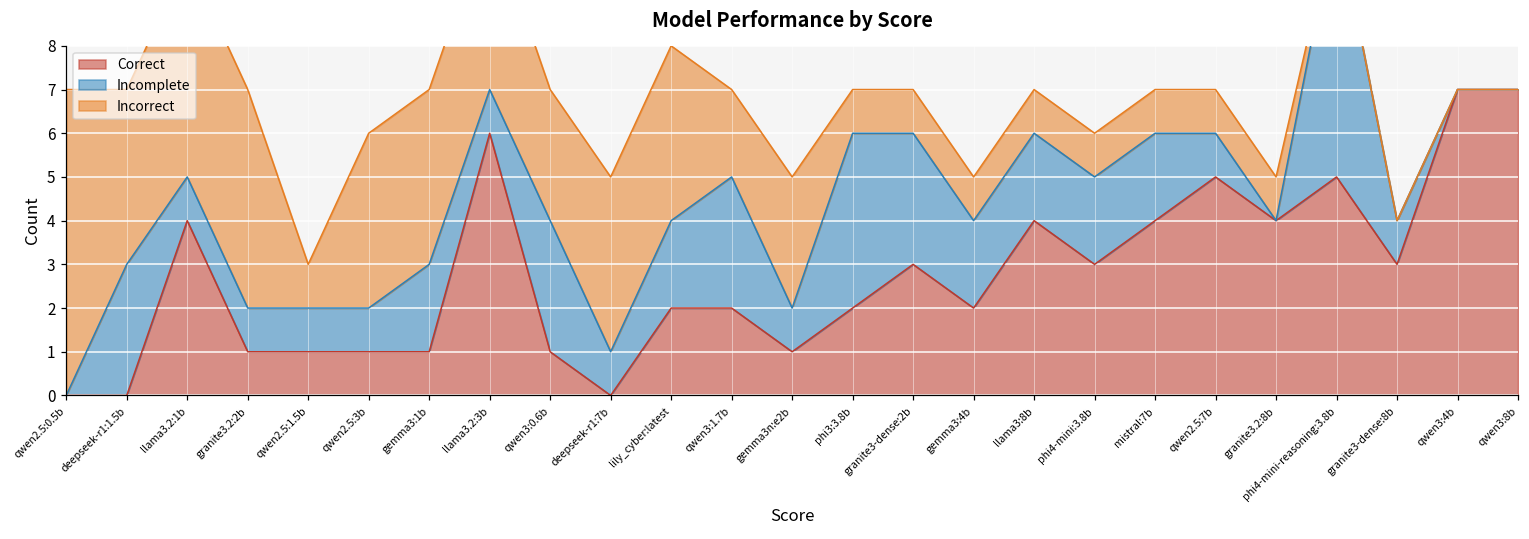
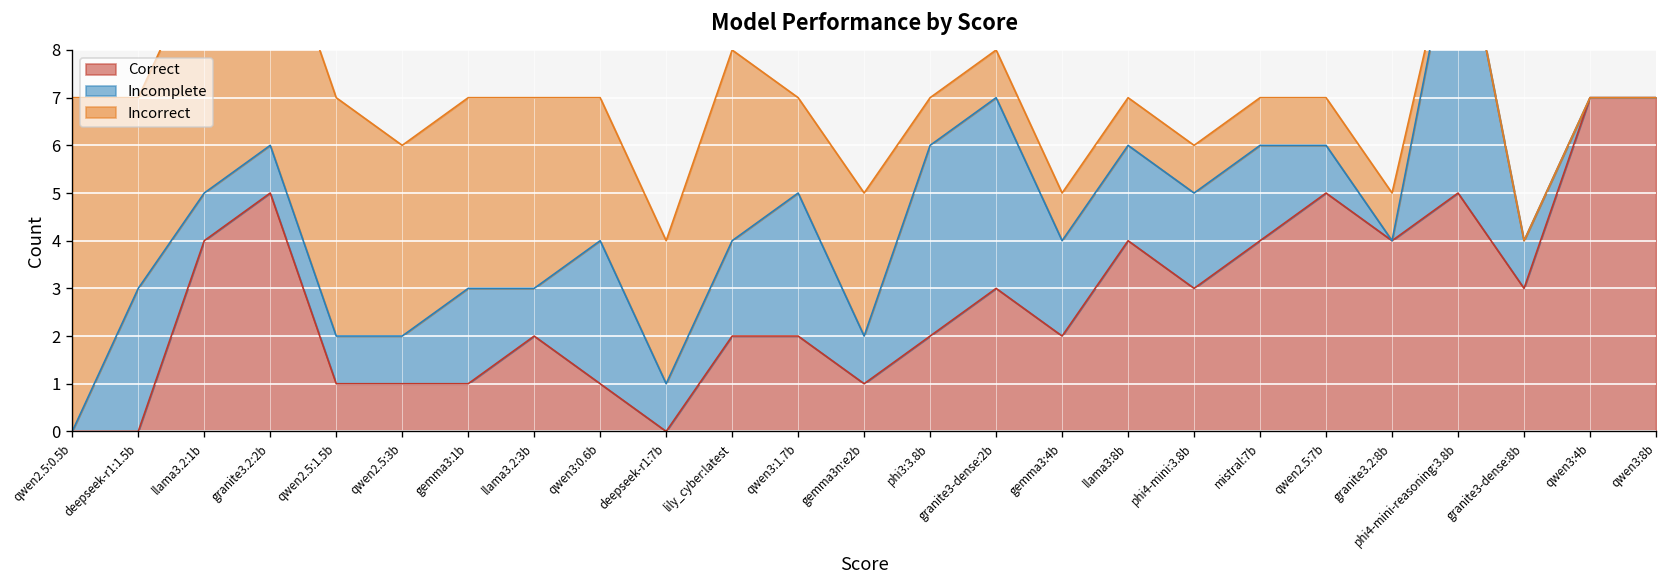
Correct, granite3.2:2b: 1 -> 5
Incorrect, qwen2.5:1.5b: 1 -> 5
Correct, llama3.2:3b: 6 -> 2
Incorrect, deepseek-r1:7b: 4 -> 3
Incomplete, granite3-dense:2b: 3 -> 4
